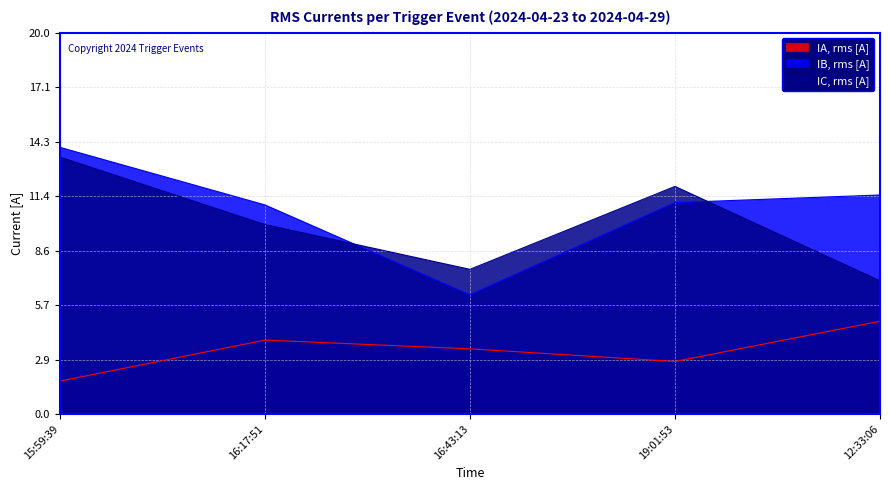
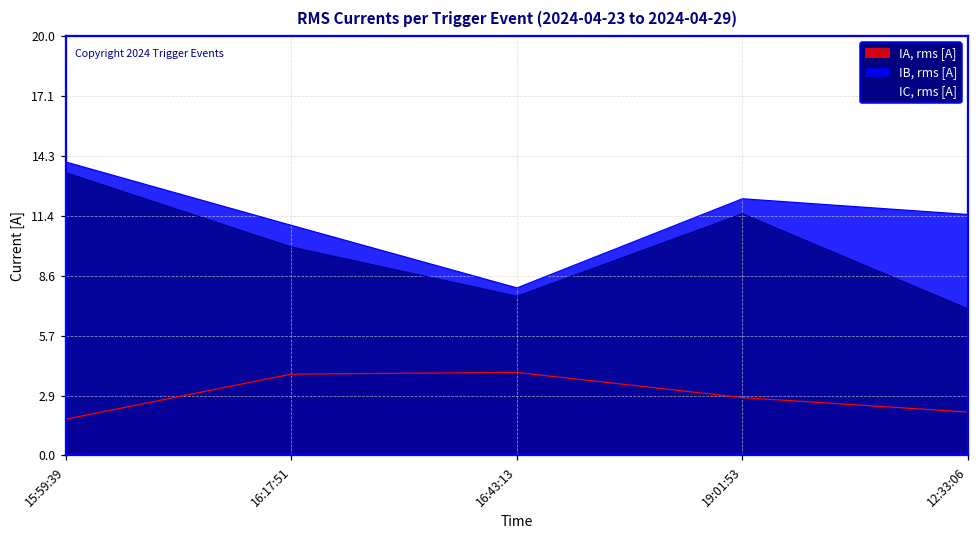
IA, rms [A], 16:43:13: 3.4 -> 4.0
IB, rms [A], 16:43:13: 6.3 -> 8.0
IB, rms [A], 19:01:53: 11.1 -> 12.2
IC, rms [A], 19:01:53: 11.9 -> 11.5
IA, rms [A], 12:33:06: 4.9 -> 2.1
